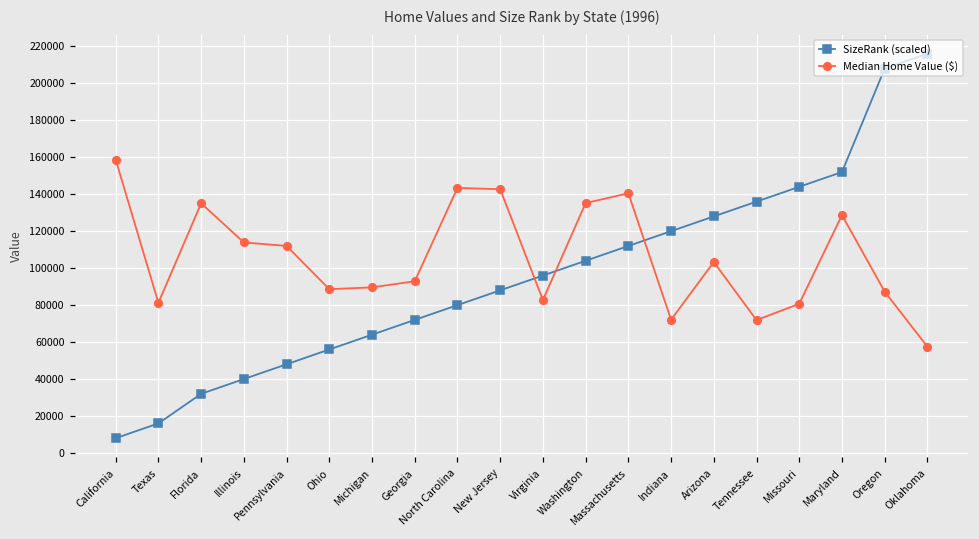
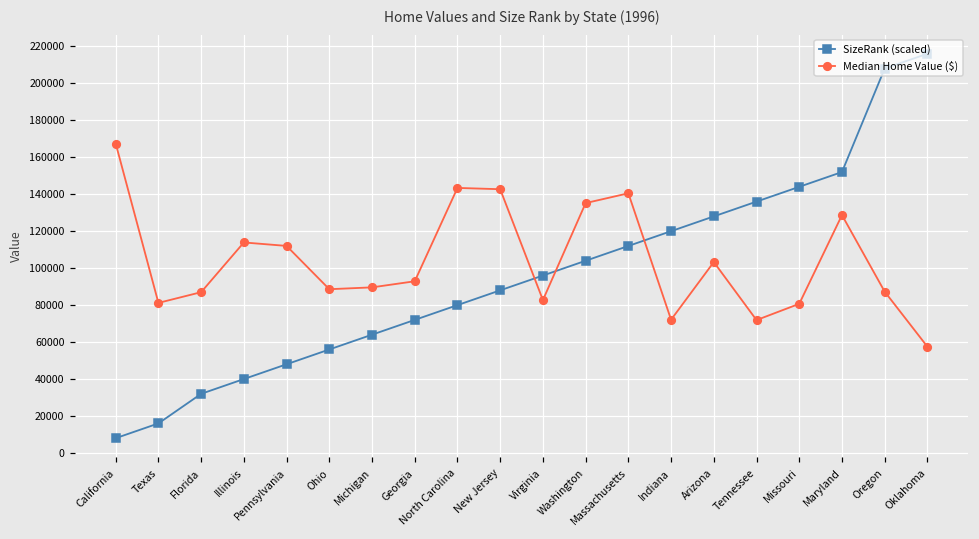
Median Home Value ($), California: 159000 -> 167000
Median Home Value ($), Florida: 135000 -> 87000
